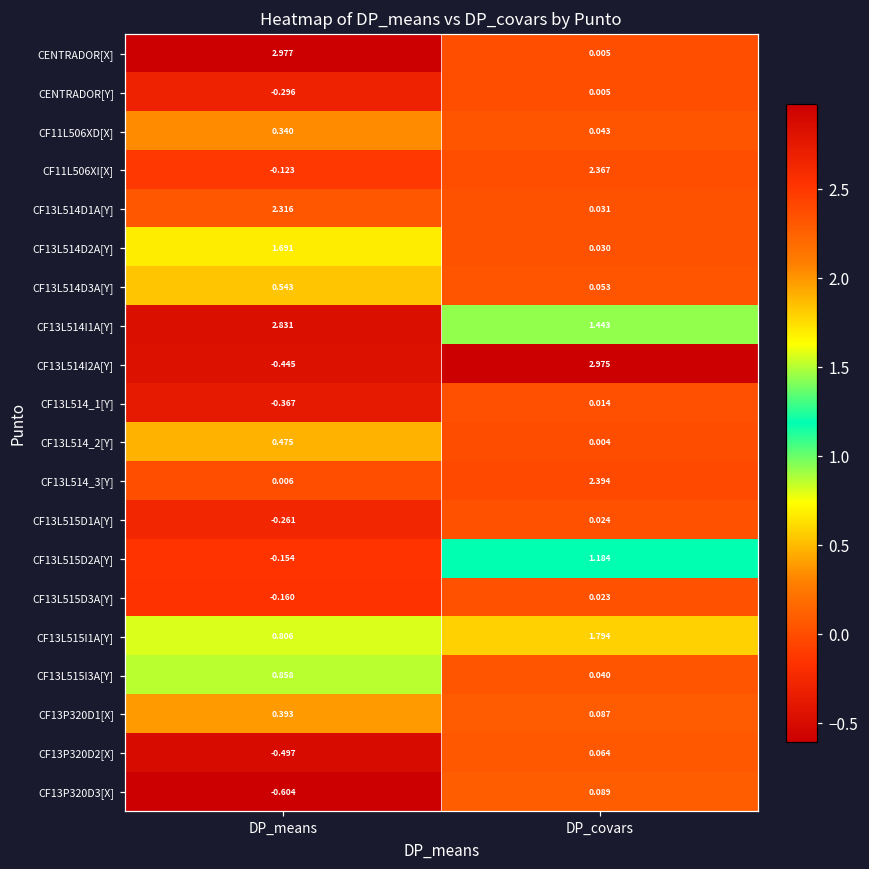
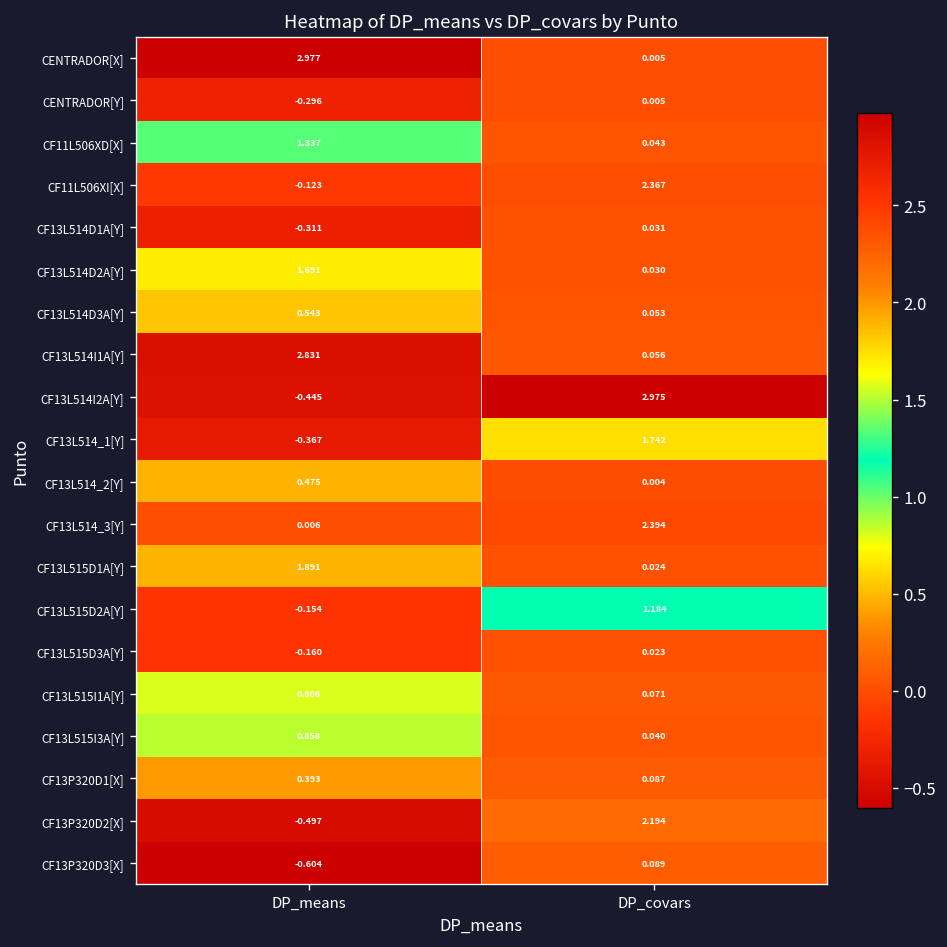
CF11L506XD[X], DP_means: 0.340 -> 1.337
CF13L514D1A[Y], DP_means: 2.316 -> -0.311
CF13L514I1A[Y], DP_covars: 1.443 -> 0.056
CF13L514_1[Y], DP_covars: 0.014 -> 1.742
CF13L515D1A[Y], DP_means: -0.261 -> 1.891
CF13L515I1A[Y], DP_covars: 1.794 -> 0.071
CF13P320D2[X], DP_covars: 0.064 -> 2.194
